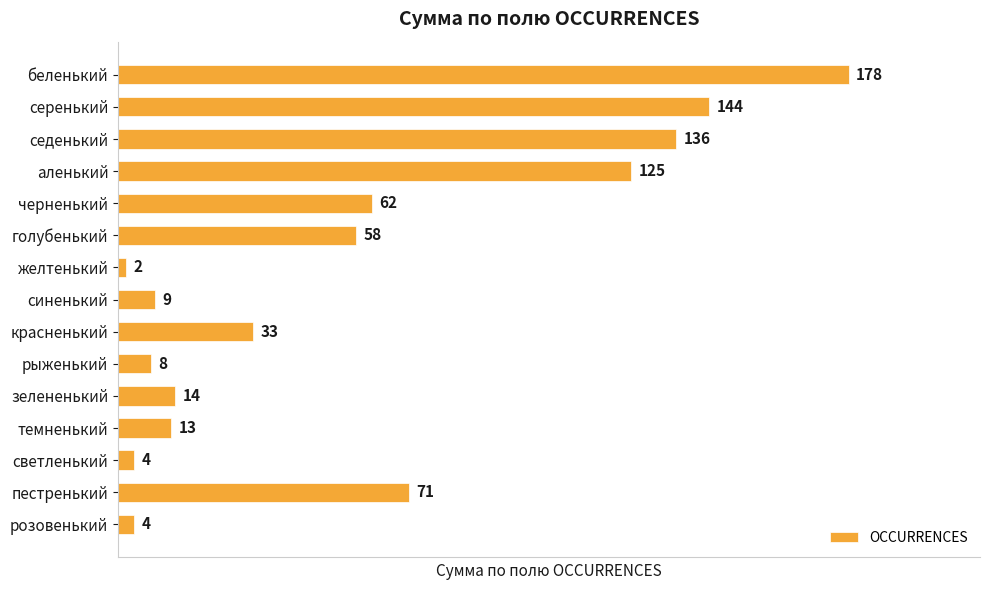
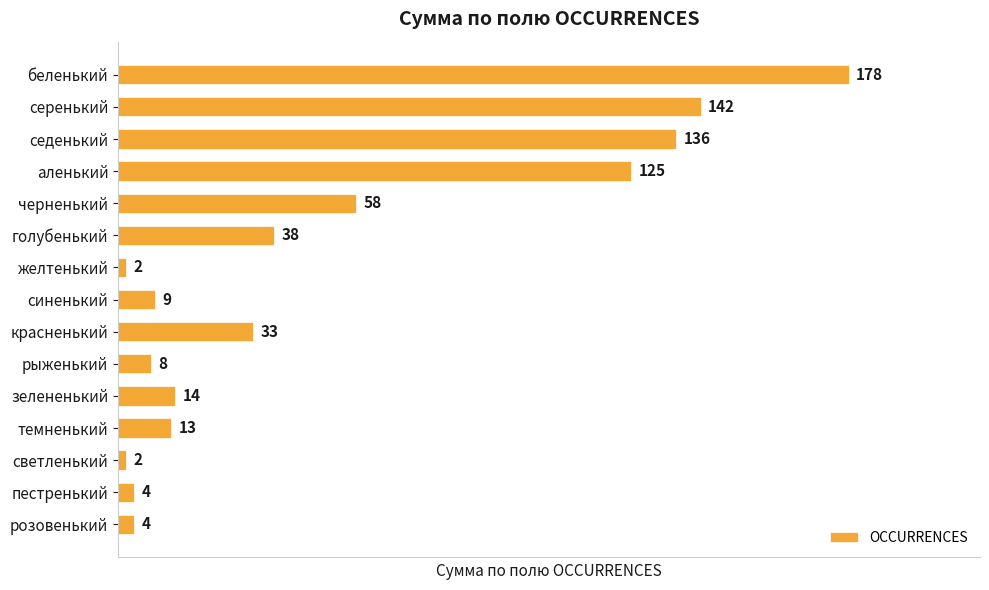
серенький: 144 -> 142
черненький: 62 -> 58
голубенький: 58 -> 38
светленький: 4 -> 2
пестренький: 71 -> 4
